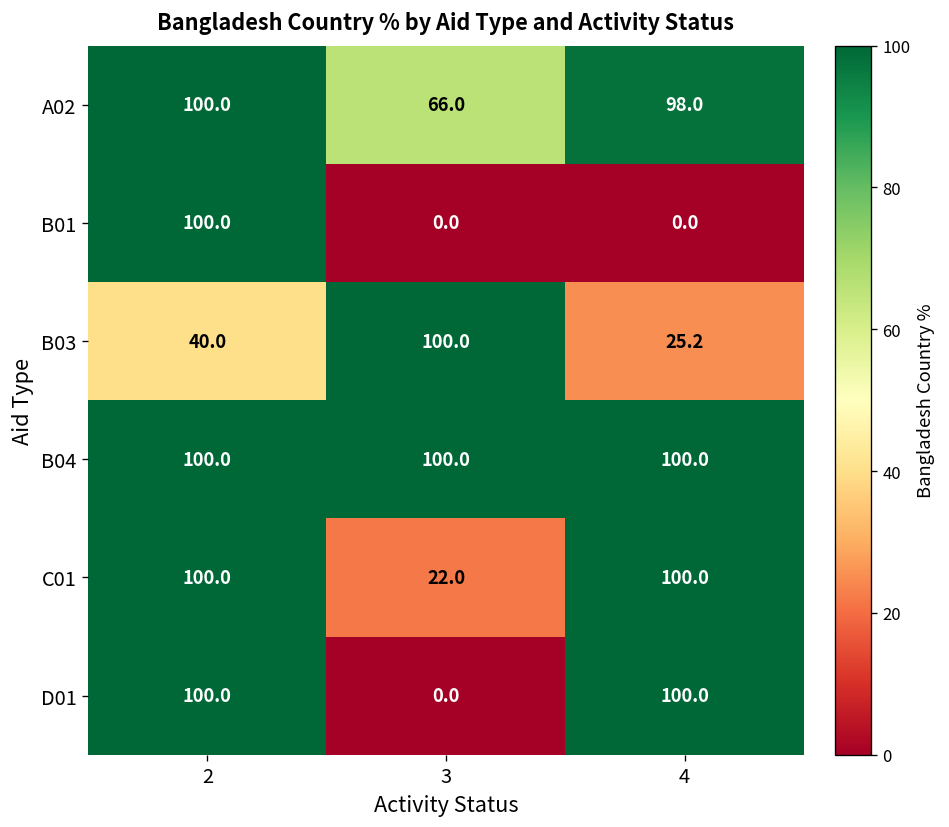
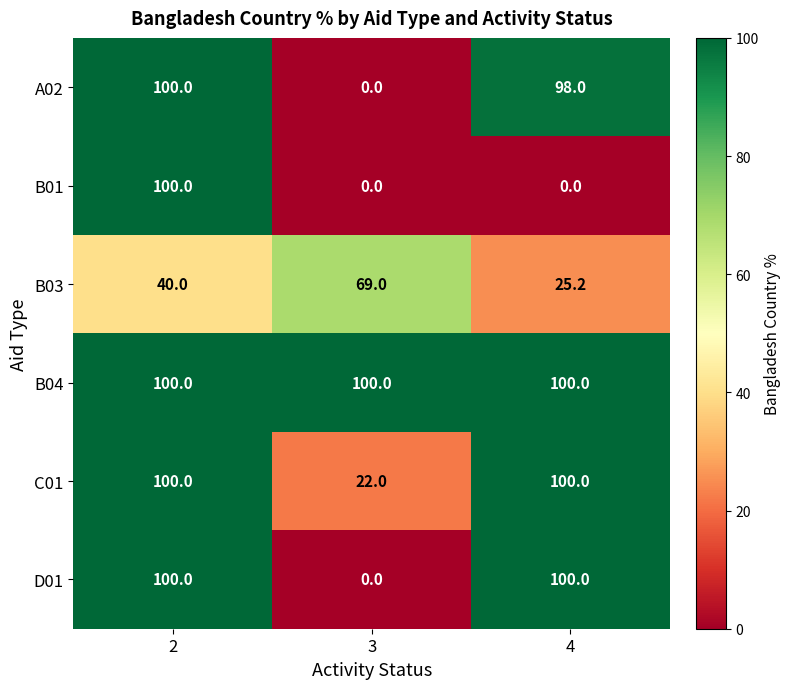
A02, 3: 66.0 -> 0.0
B03, 3: 100.0 -> 69.0
